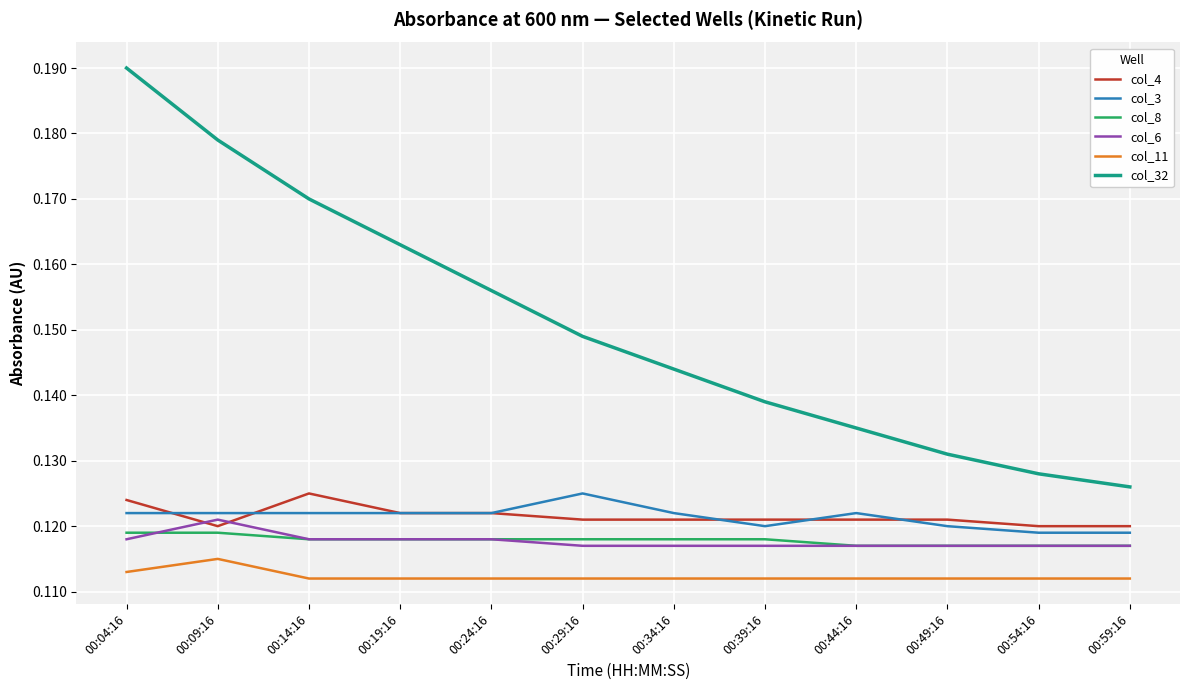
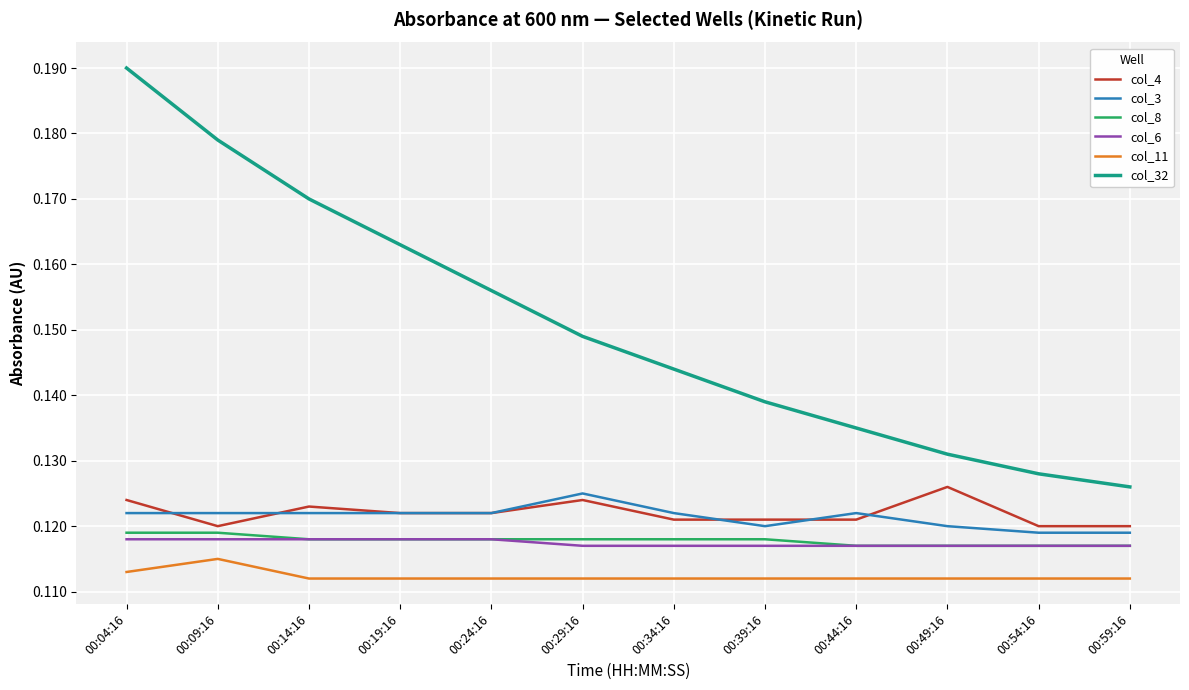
col_6, 00:09:16: 0.121 -> 0.118
col_4, 00:14:16: 0.125 -> 0.123
col_4, 00:29:16: 0.121 -> 0.124
col_4, 00:49:16: 0.121 -> 0.126
